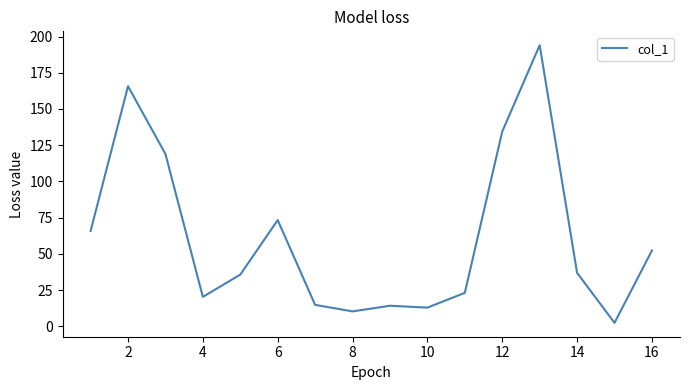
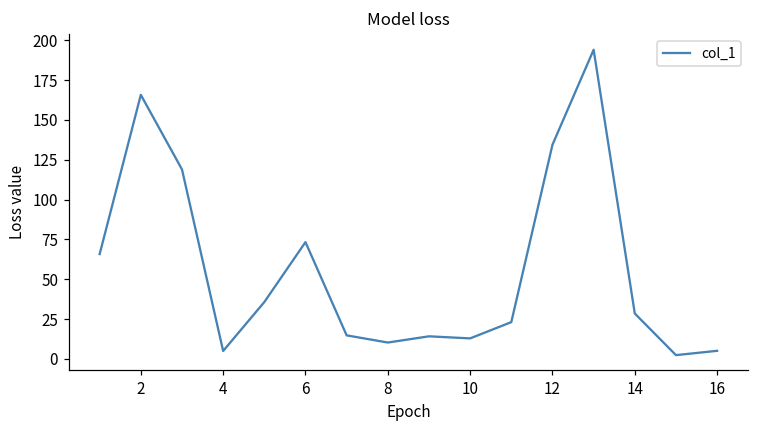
4: 20 -> 5
14: 37 -> 29
16: 52 -> 5
